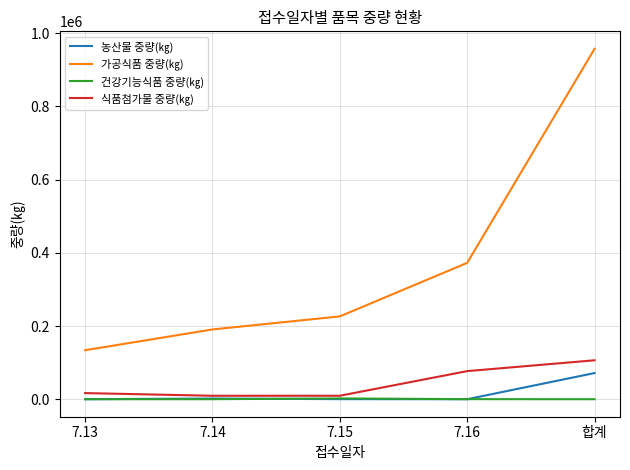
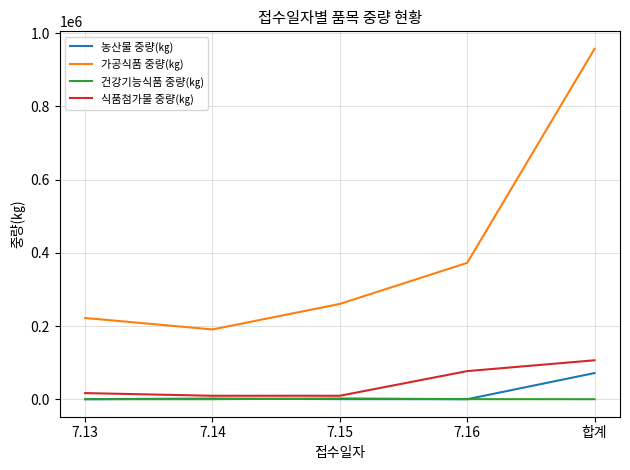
가공식품 중량(㎏), 7.13: 130000 -> 220000
가공식품 중량(㎏), 7.15: 230000 -> 260000
